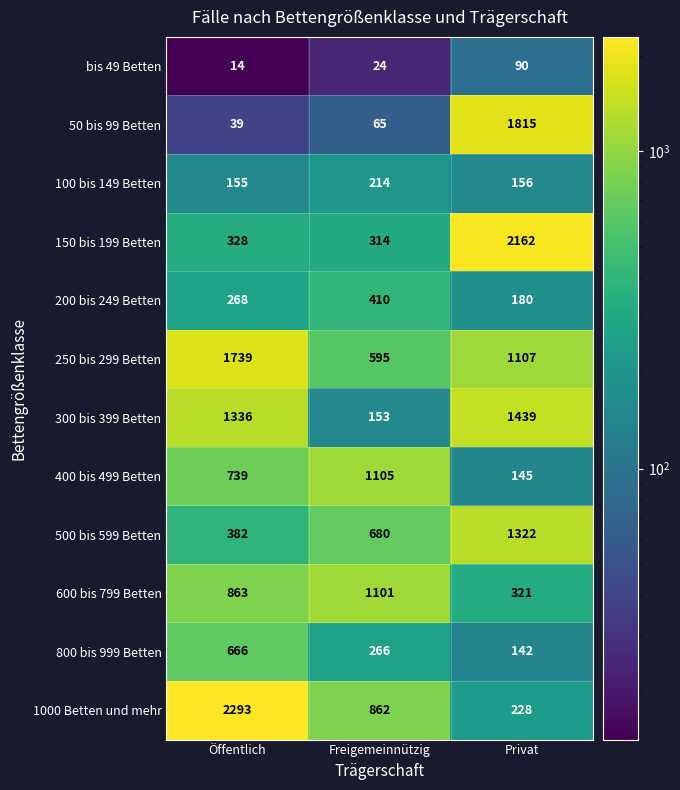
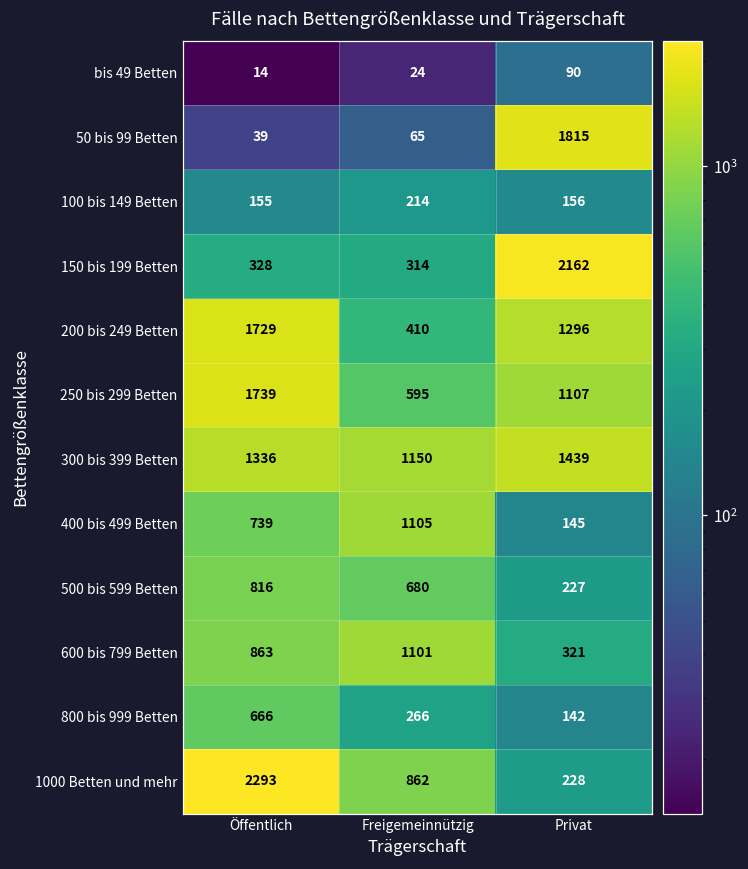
200 bis 249 Betten, Öffentlich: 268 -> 1729
200 bis 249 Betten, Privat: 180 -> 1296
300 bis 399 Betten, Freigemeinnützig: 153 -> 1150
500 bis 599 Betten, Öffentlich: 382 -> 816
500 bis 599 Betten, Privat: 1322 -> 227
